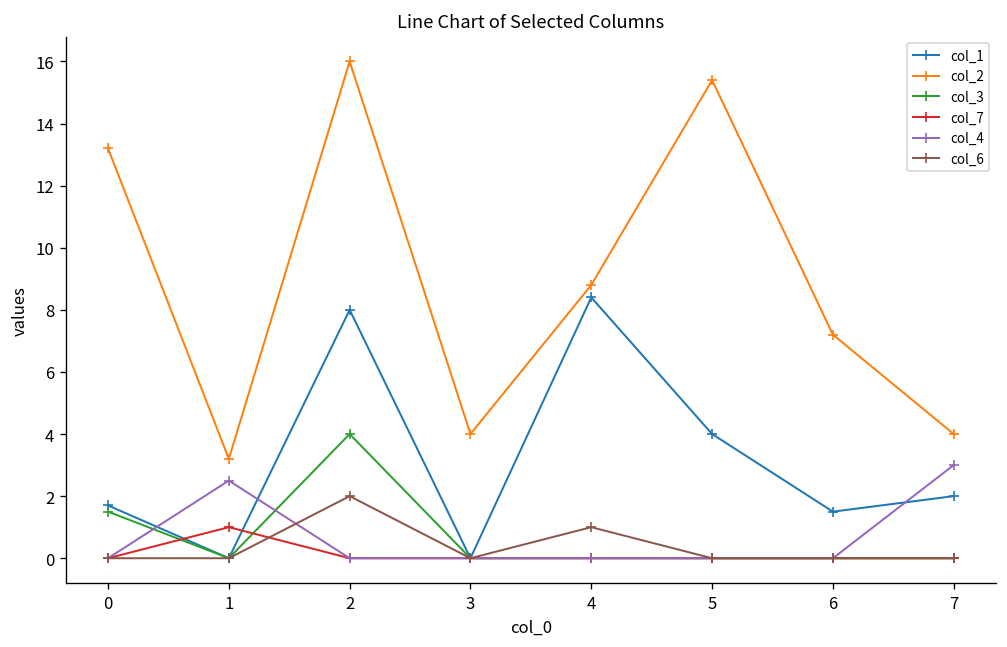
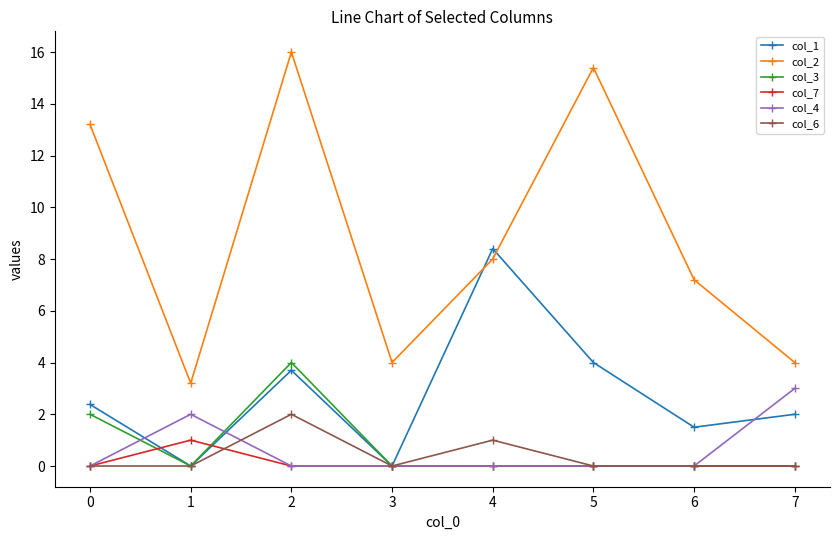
col_1, 0: 1.7 -> 2.4
col_3, 0: 1.5 -> 2.0
col_4, 1: 2.5 -> 2.0
col_1, 2: 8.0 -> 3.7
col_2, 4: 8.8 -> 8.0
